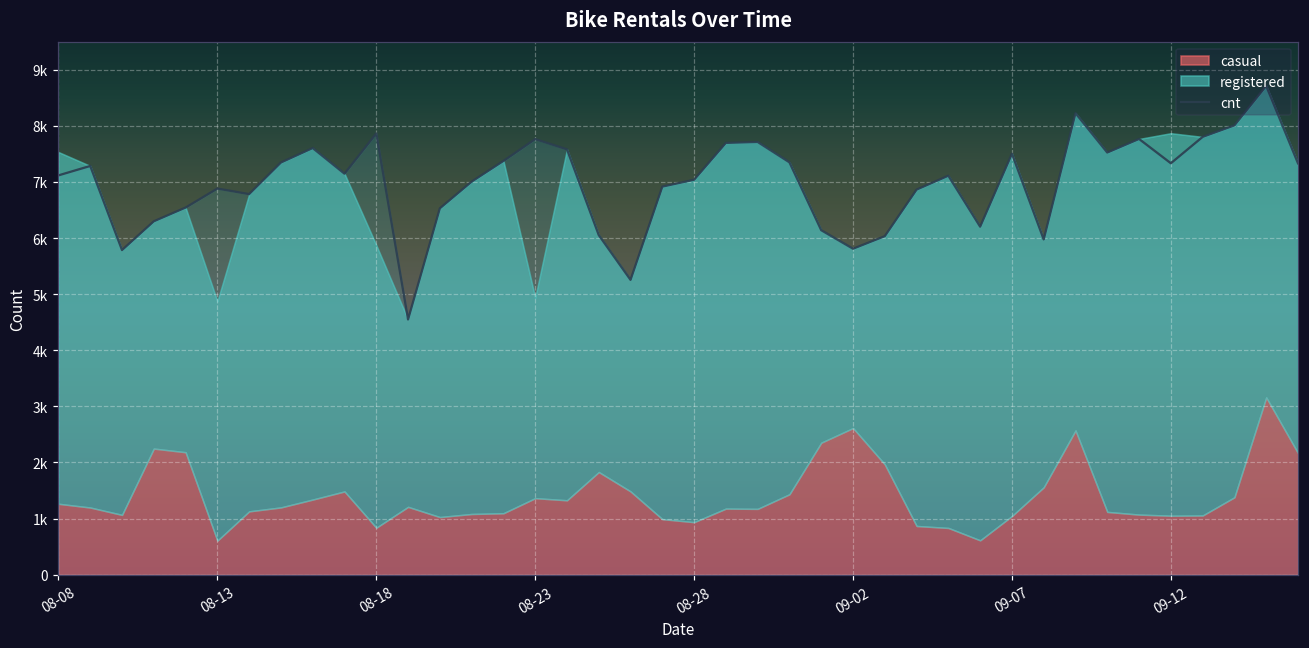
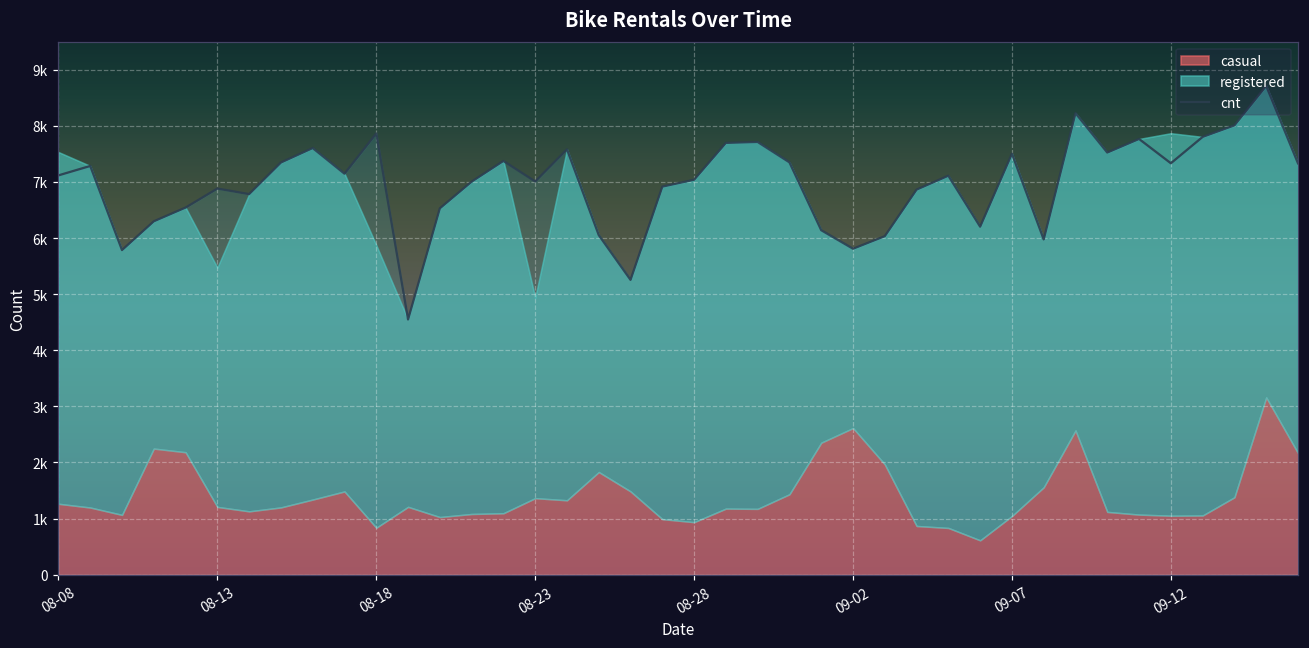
casual, 08-13: 600 -> 1200
cnt, 08-23: 7800 -> 7000
